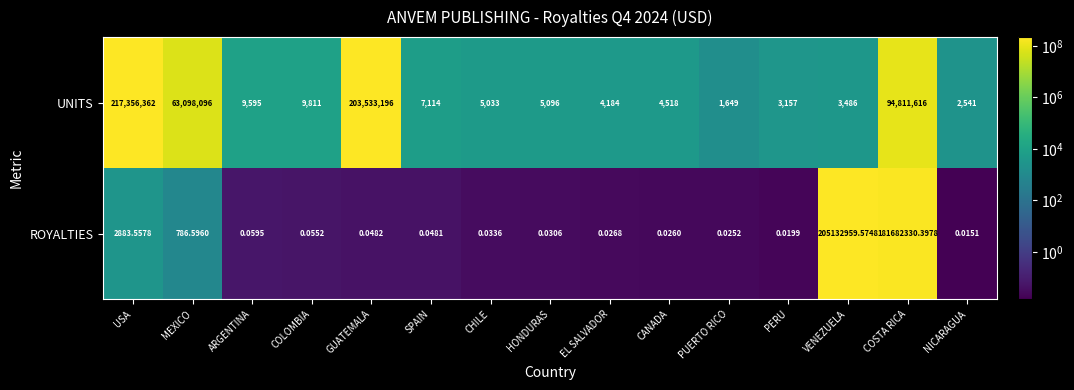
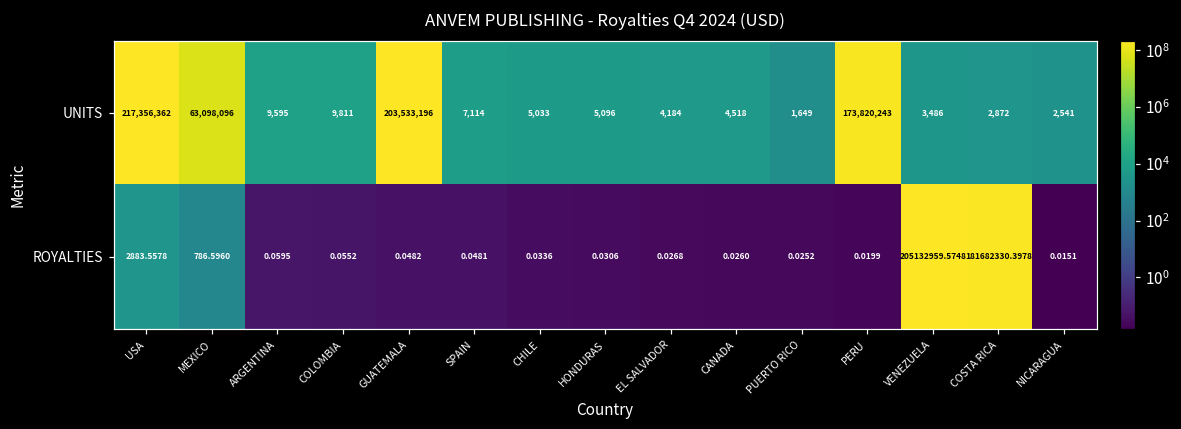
UNITS, PERU: 3,157 -> 173,820,243
UNITS, COSTA RICA: 94,811,616 -> 2,872
